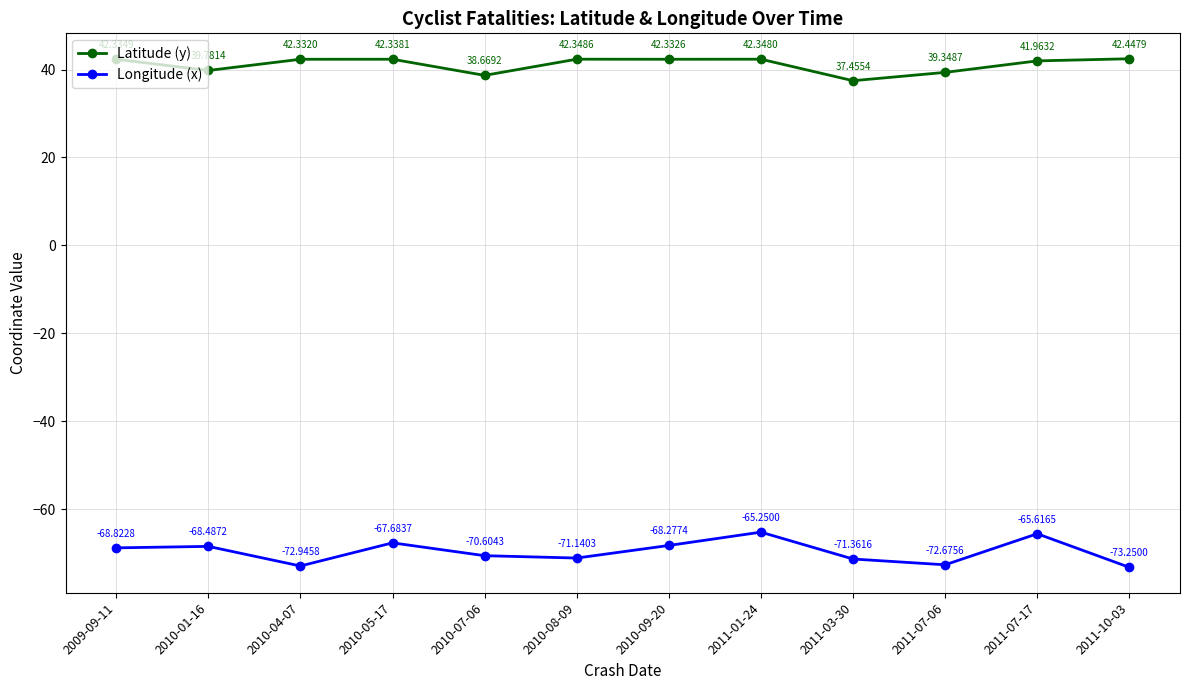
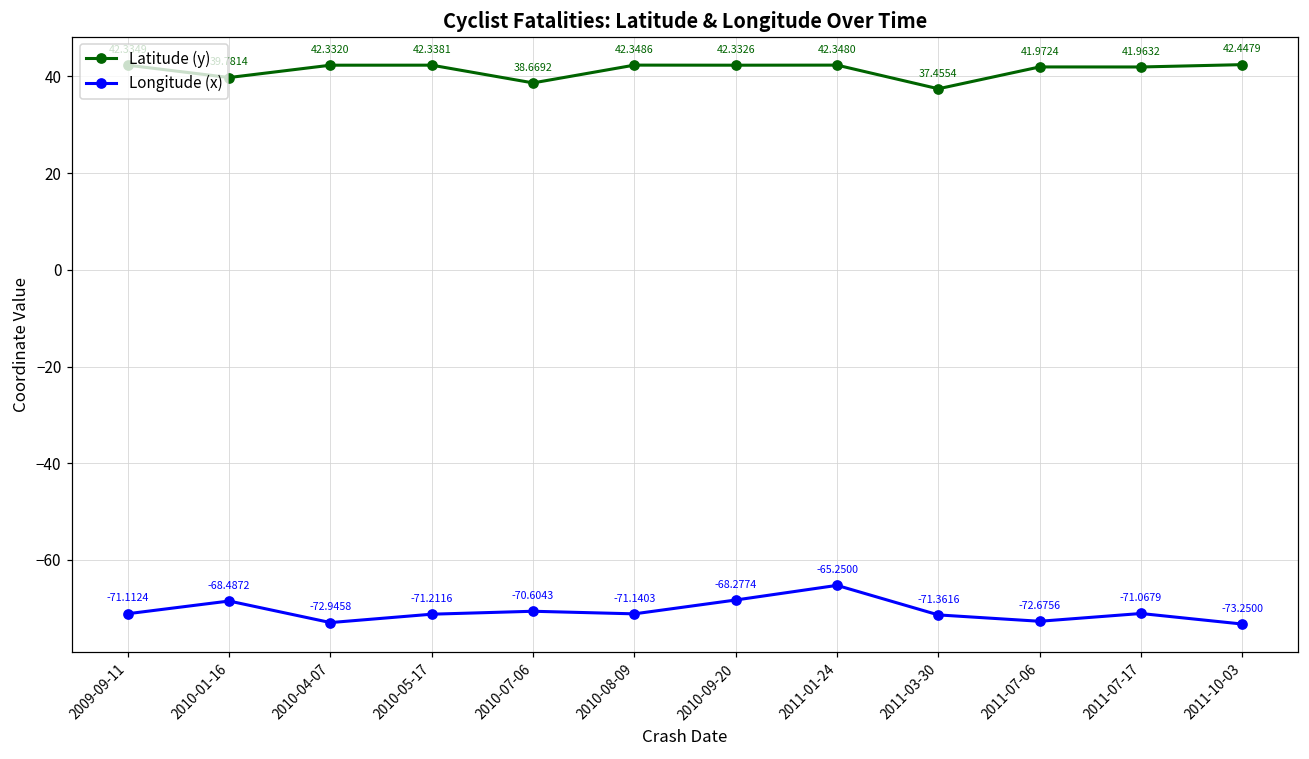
Longitude (x), 2009-09-11: -68.8228 -> -71.1124
Longitude (x), 2010-05-17: -67.6837 -> -71.2116
Latitude (y), 2011-07-06: 39.3487 -> 41.9724
Longitude (x), 2011-07-17: -65.6165 -> -71.0679
